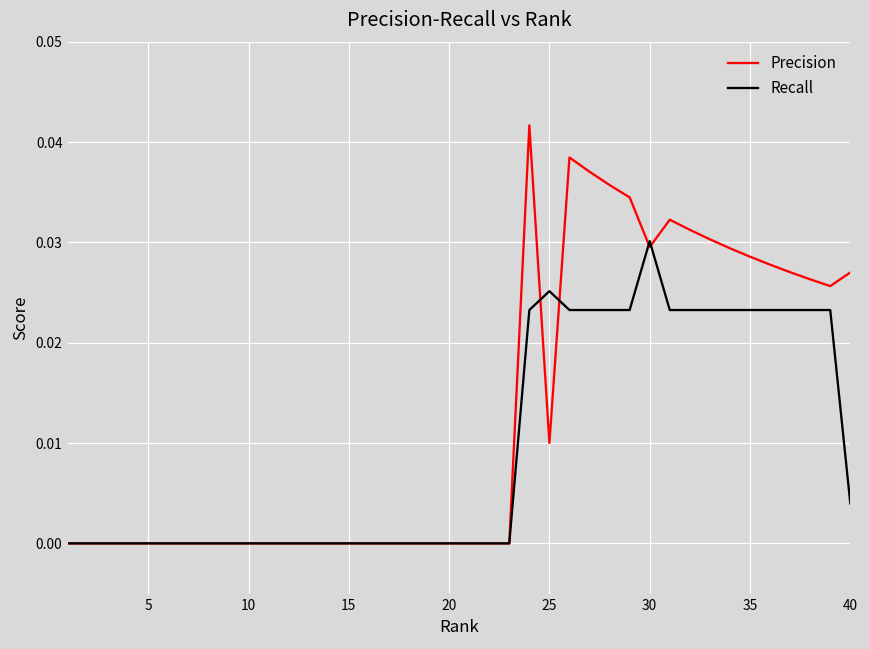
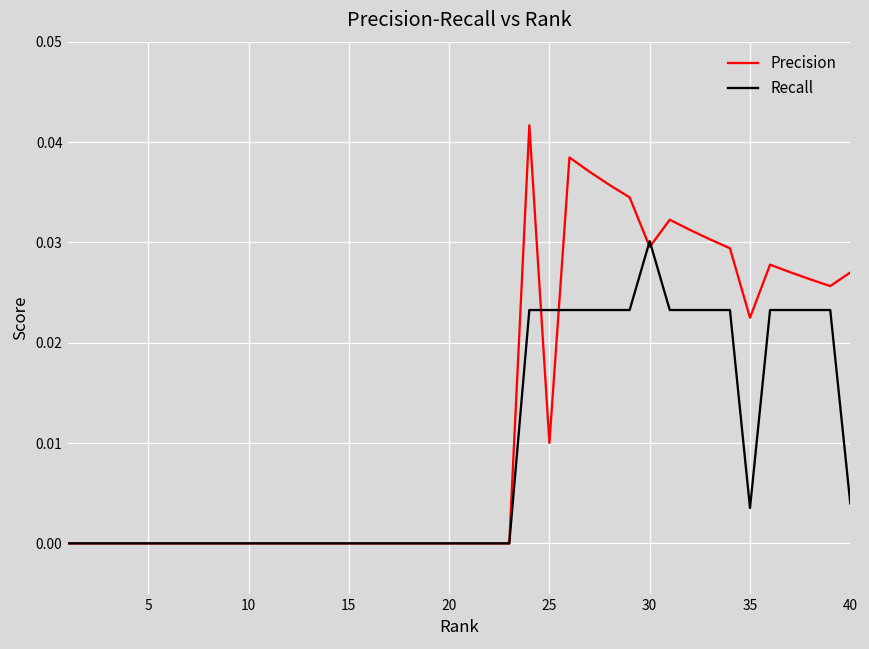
Recall, 25: 0.025 -> 0.023
Precision, 35: 0.029 -> 0.022
Recall, 35: 0.023 -> 0.004
